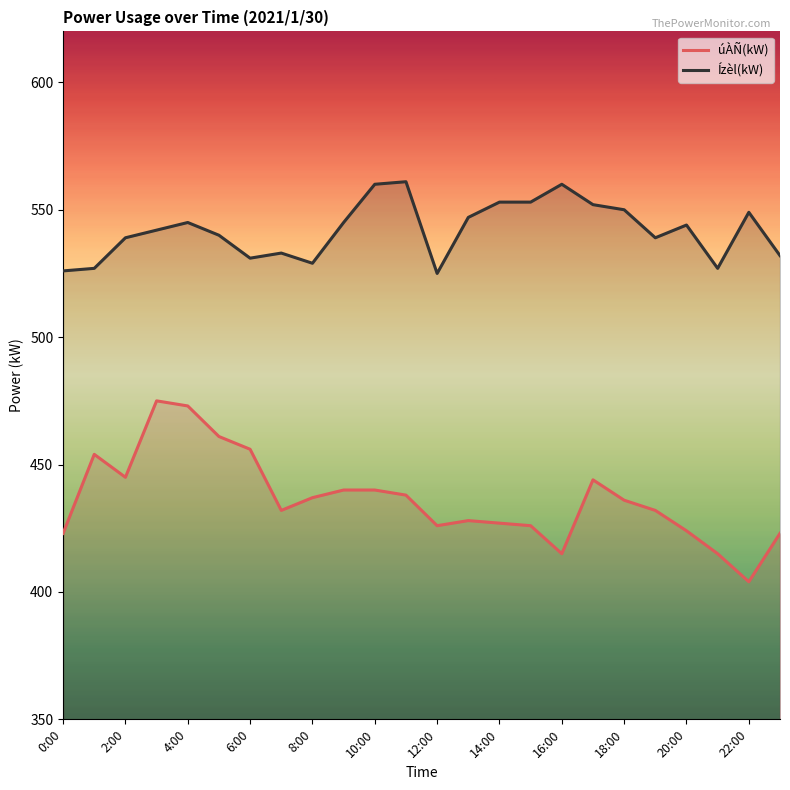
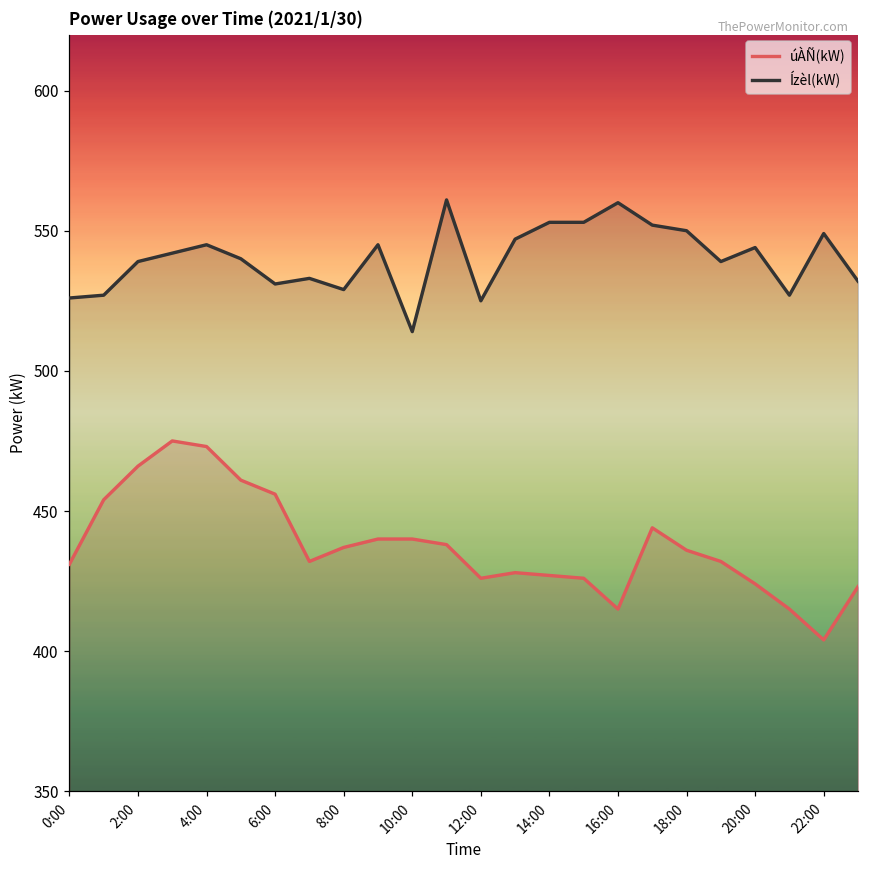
úÀÑ(kW), 0:00: 423 -> 431
úÀÑ(kW), 2:00: 445 -> 466
Ízèl(kW), 10:00: 560 -> 514
